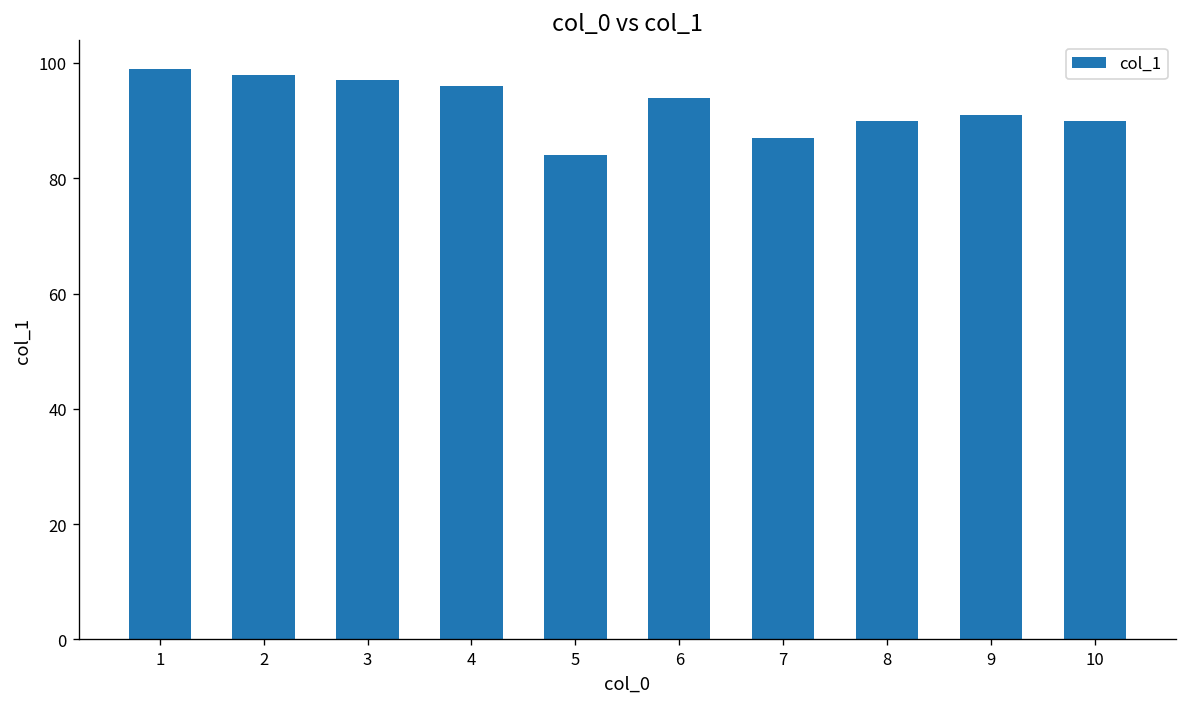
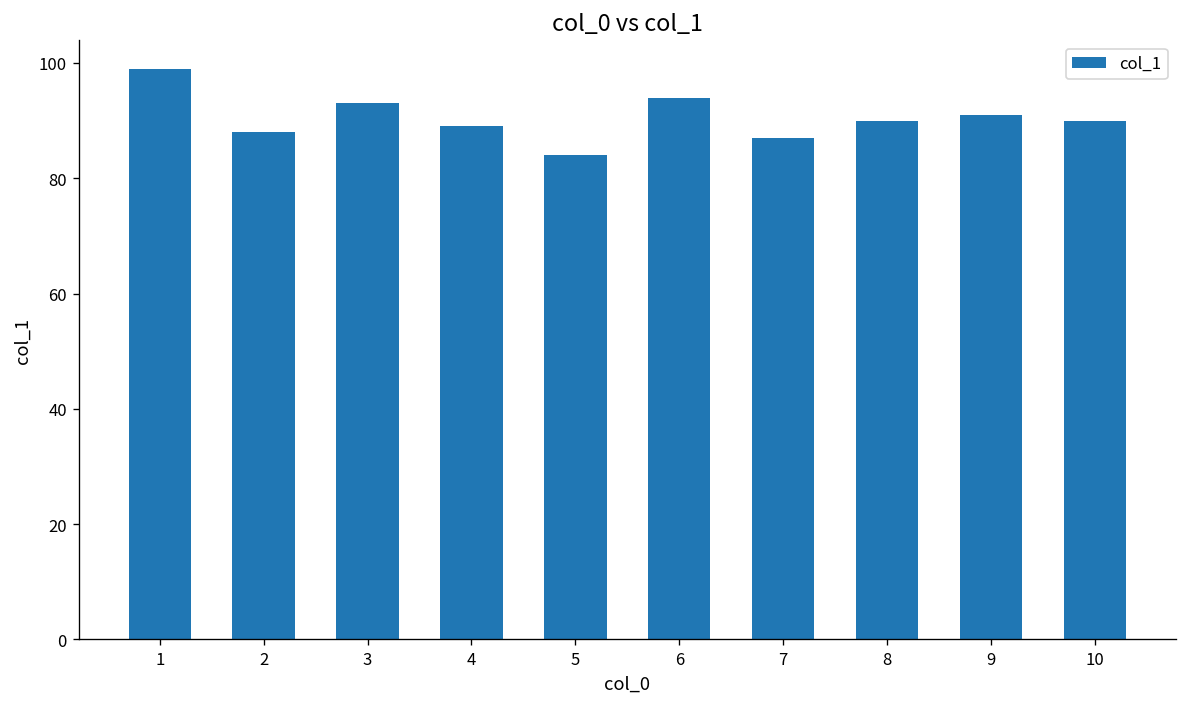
2: 98 -> 88
3: 97 -> 93
4: 96 -> 89
